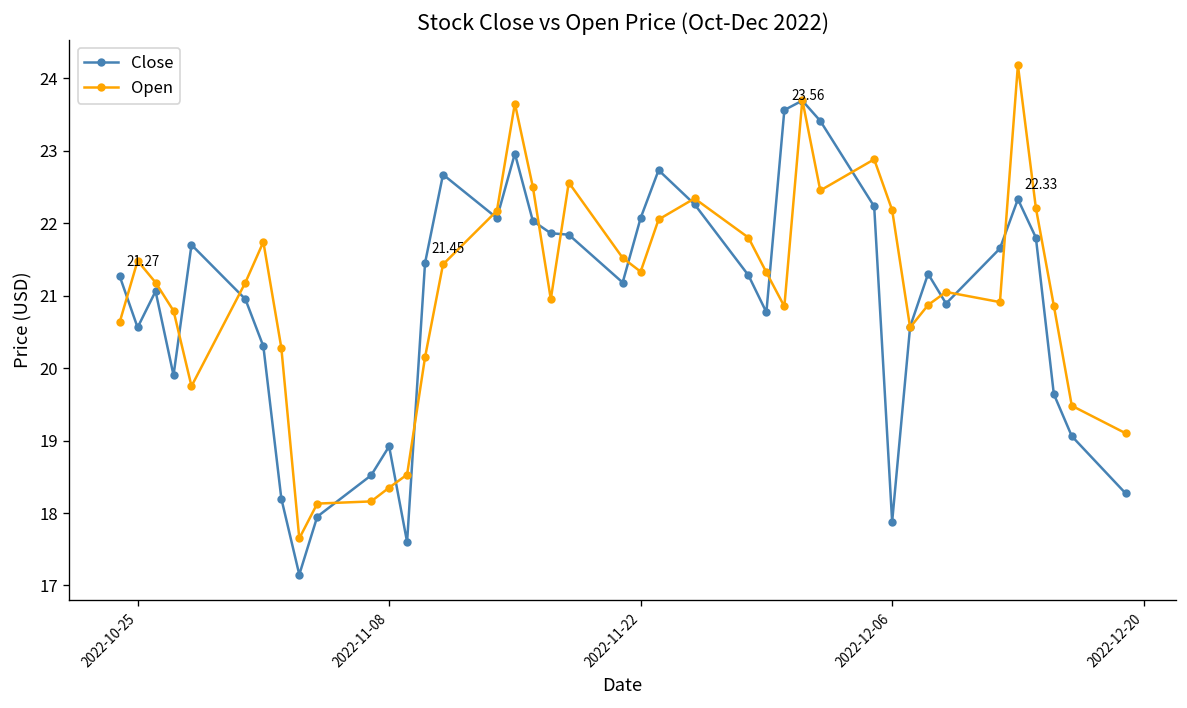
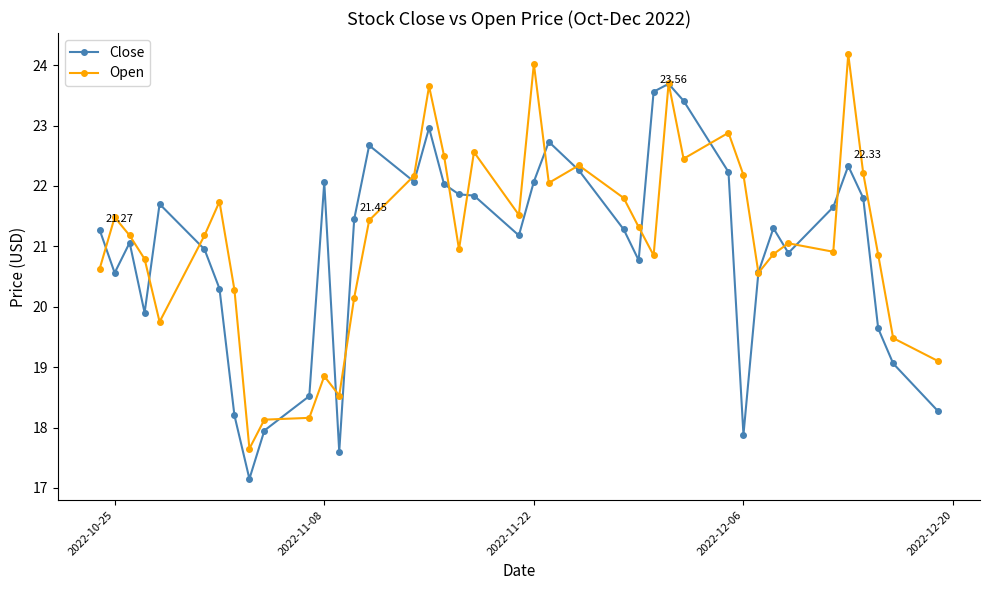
Close, 2022-11-08: 18.9 -> 22.1
Open, 2022-11-08: 18.4 -> 18.9
Open, 2022-11-22: 21.3 -> 24.0
